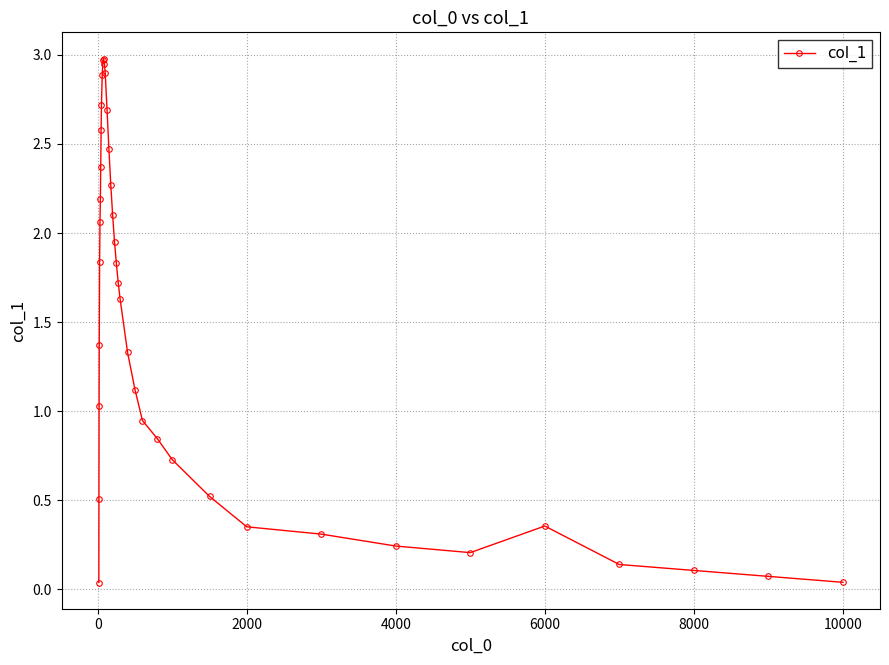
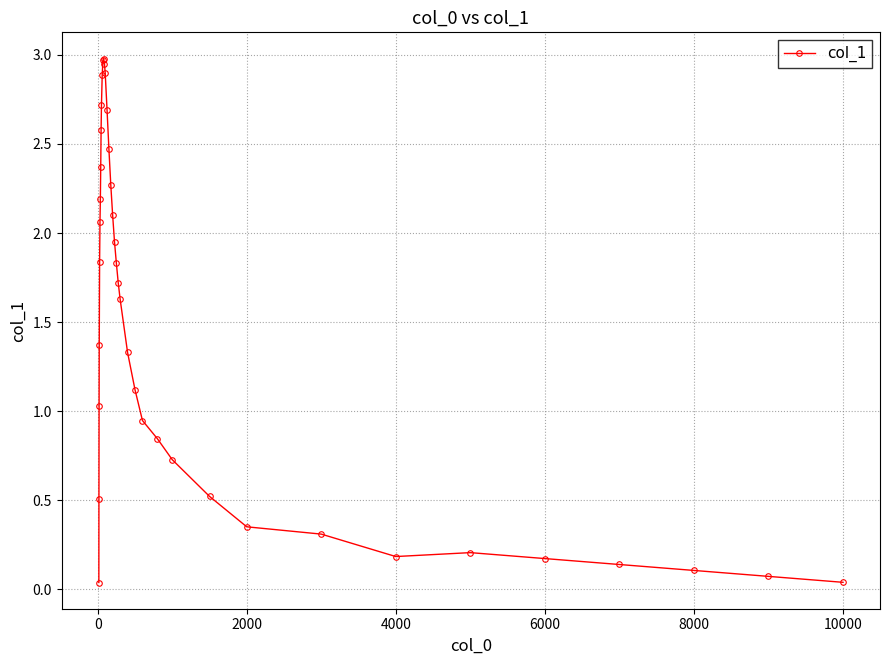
4000: 0.24 -> 0.18
6000: 0.35 -> 0.17
